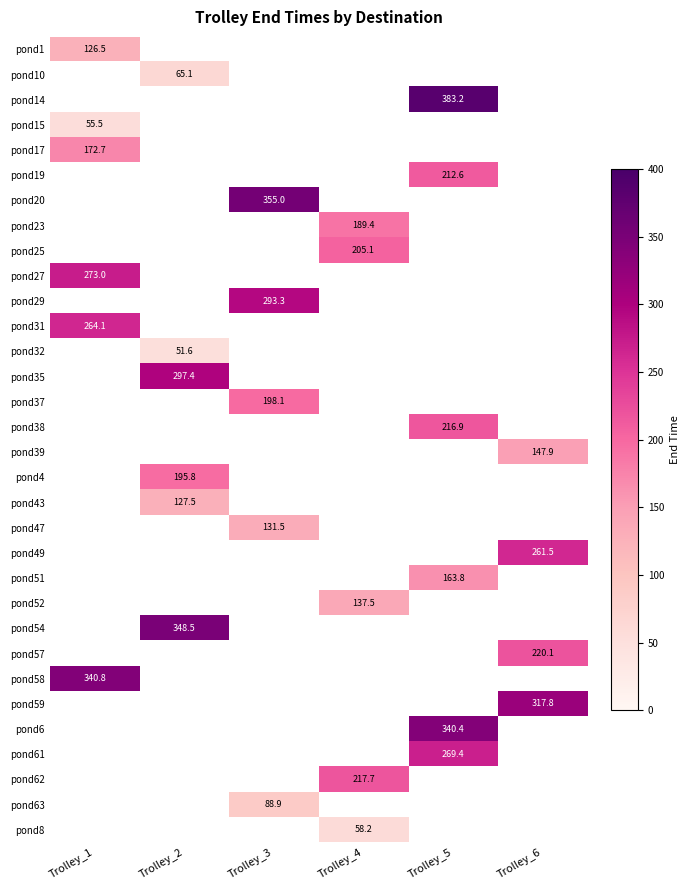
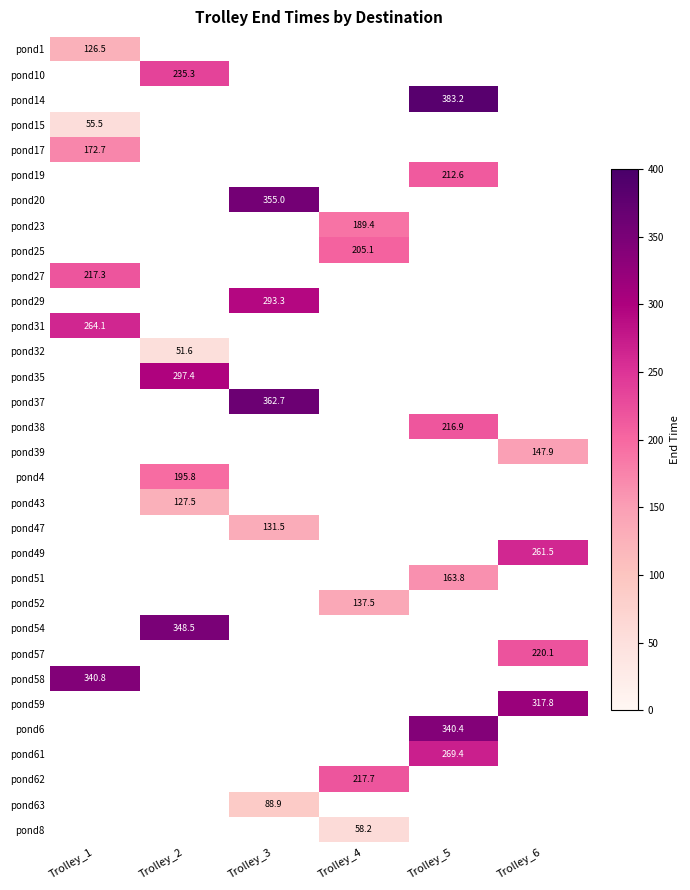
pond10, Trolley_2: 65.1 -> 235.3
pond27, Trolley_1: 273.0 -> 217.3
pond37, Trolley_3: 198.1 -> 362.7
